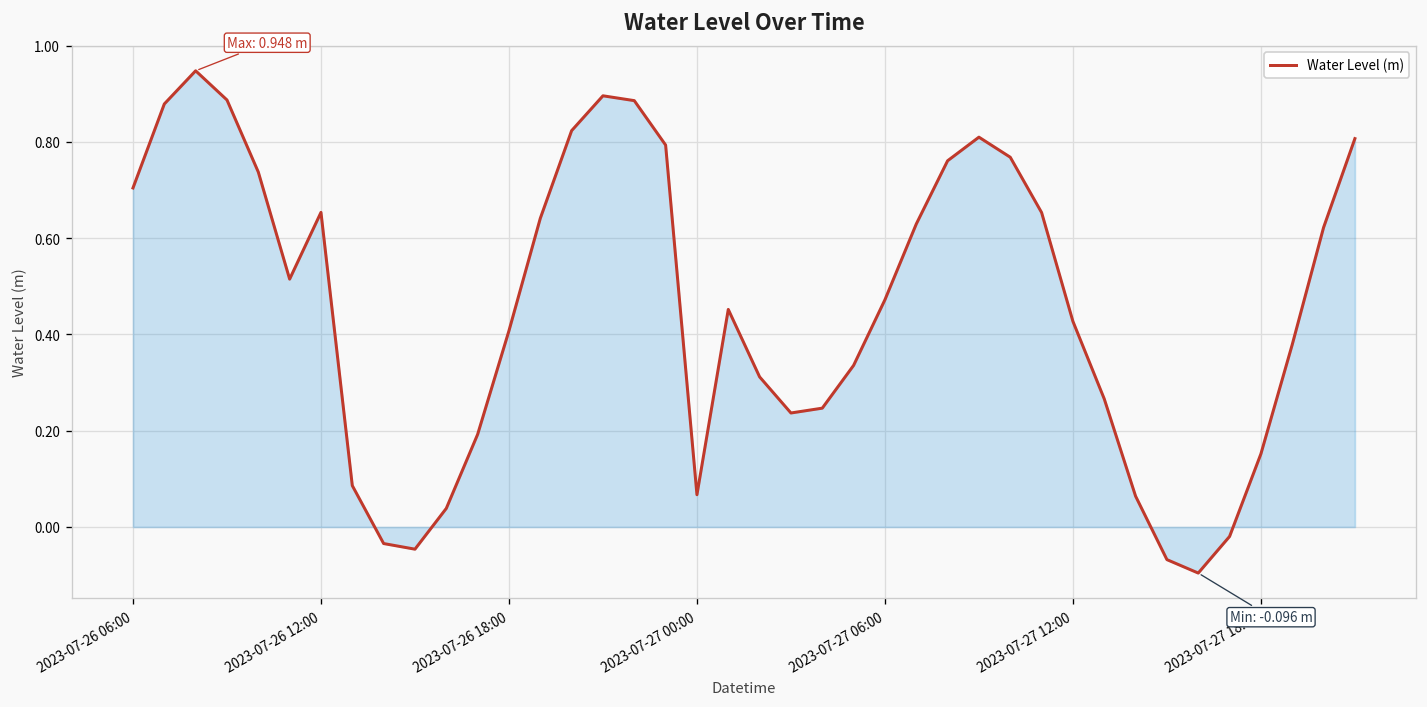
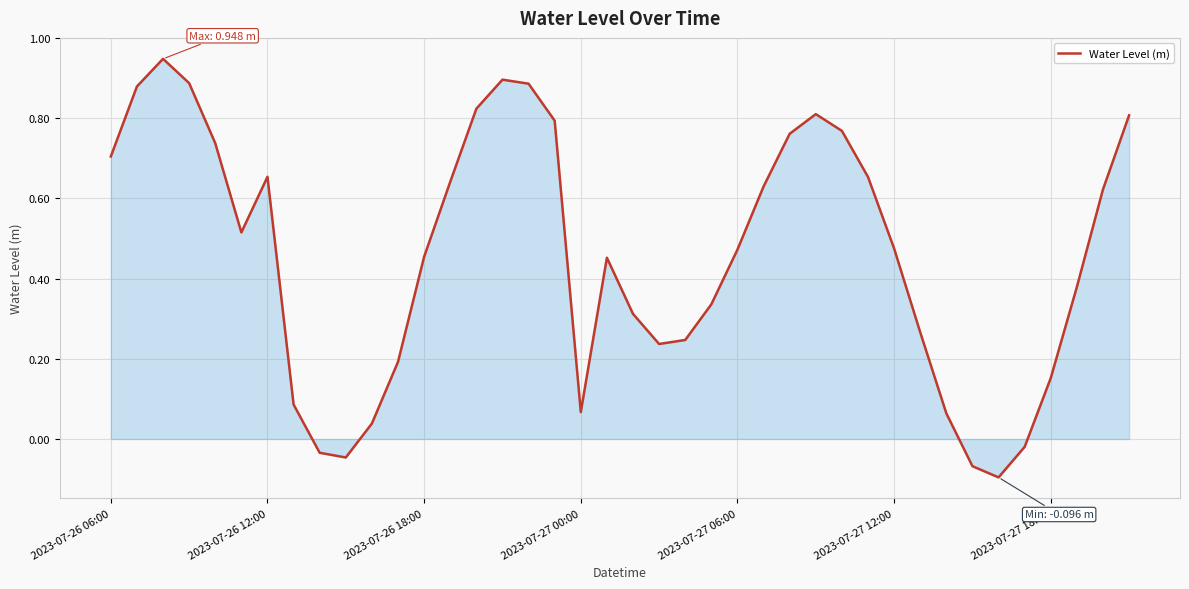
Water Level (m), 2023-07-26 18:00: 0.41 -> 0.45
Water Level (m), 2023-07-27 12:00: 0.43 -> 0.48
